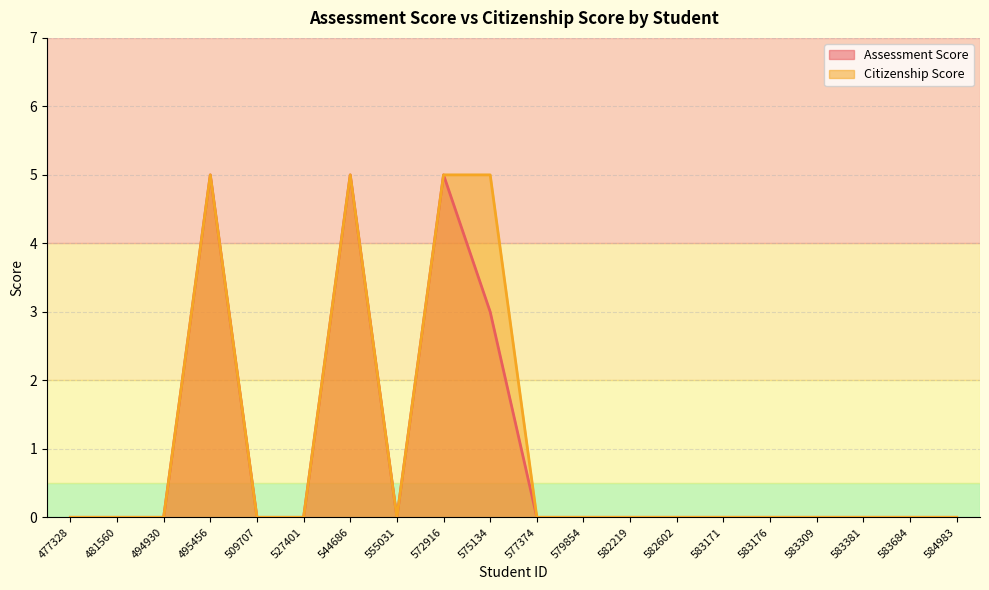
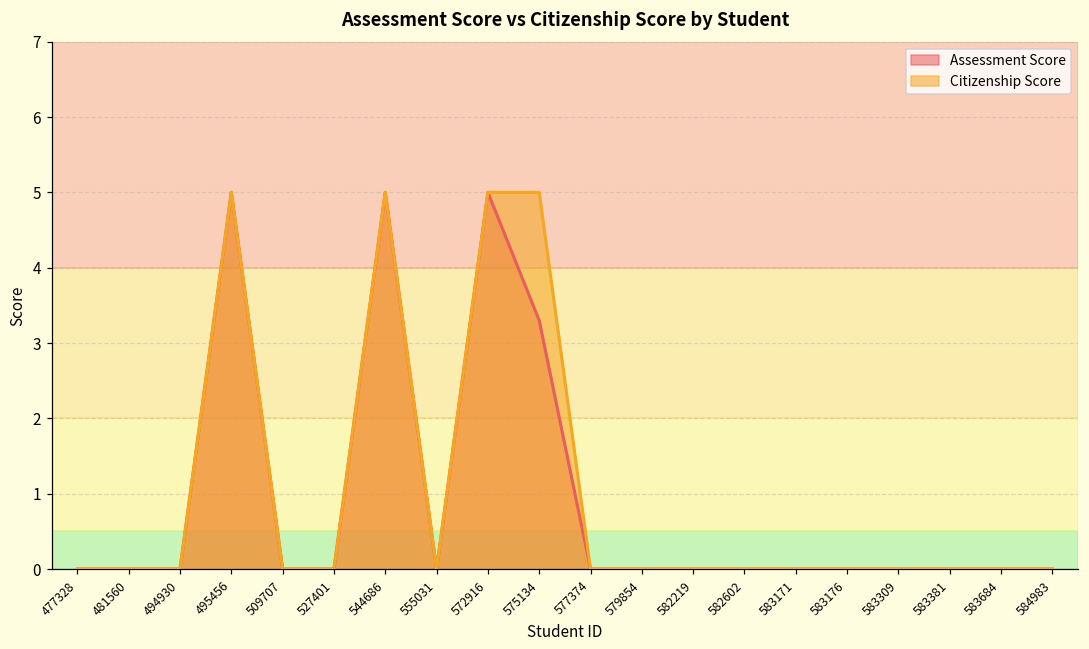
Assessment Score, 575134: 3.0 -> 3.3
